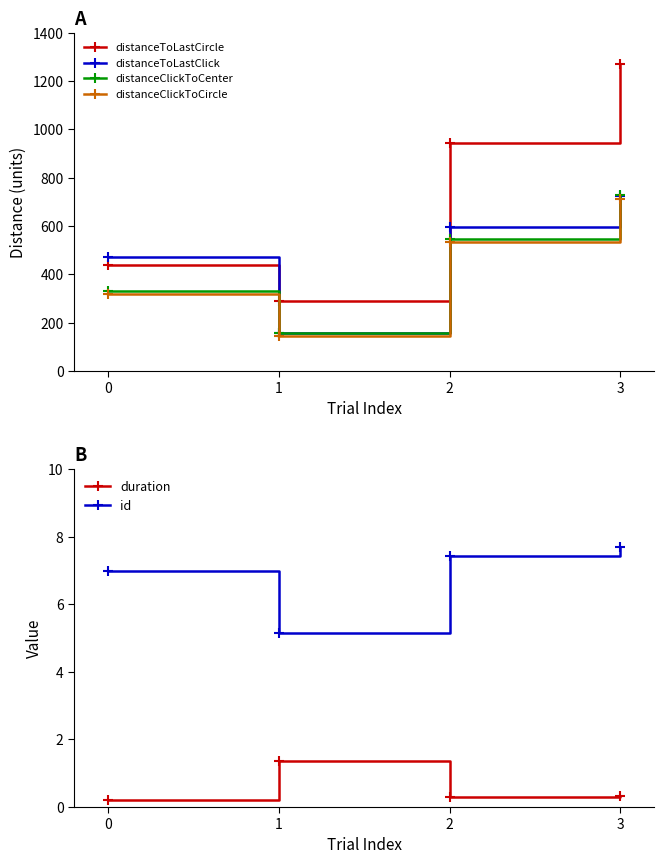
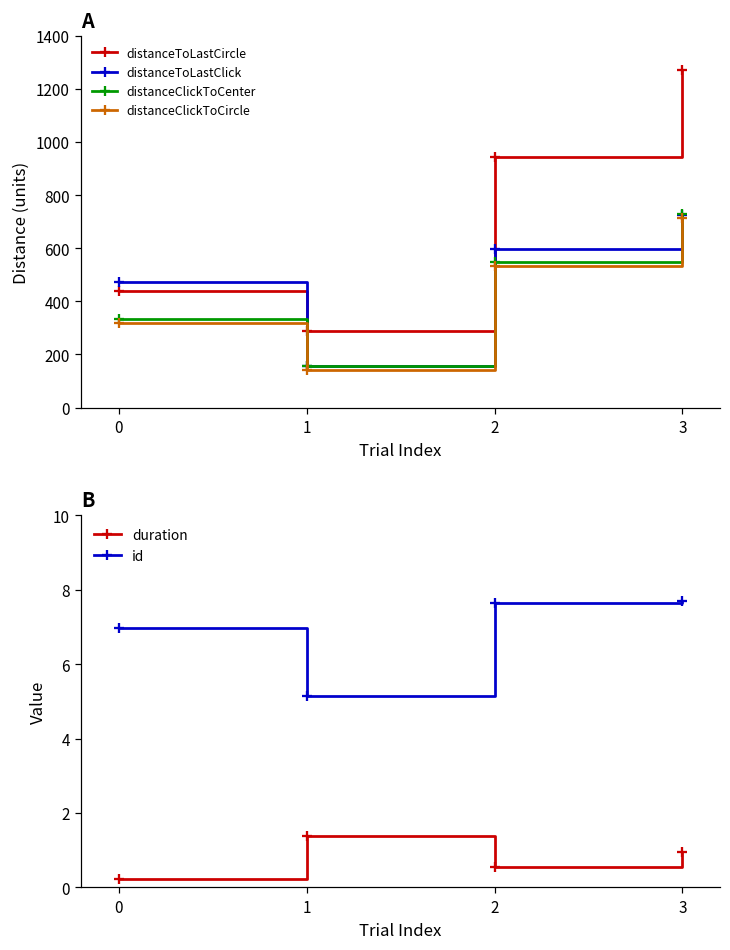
B, duration, 2: 0.3 -> 0.6
B, id, 2: 7.4 -> 7.7
B, duration, 3: 0.3 -> 1.0
